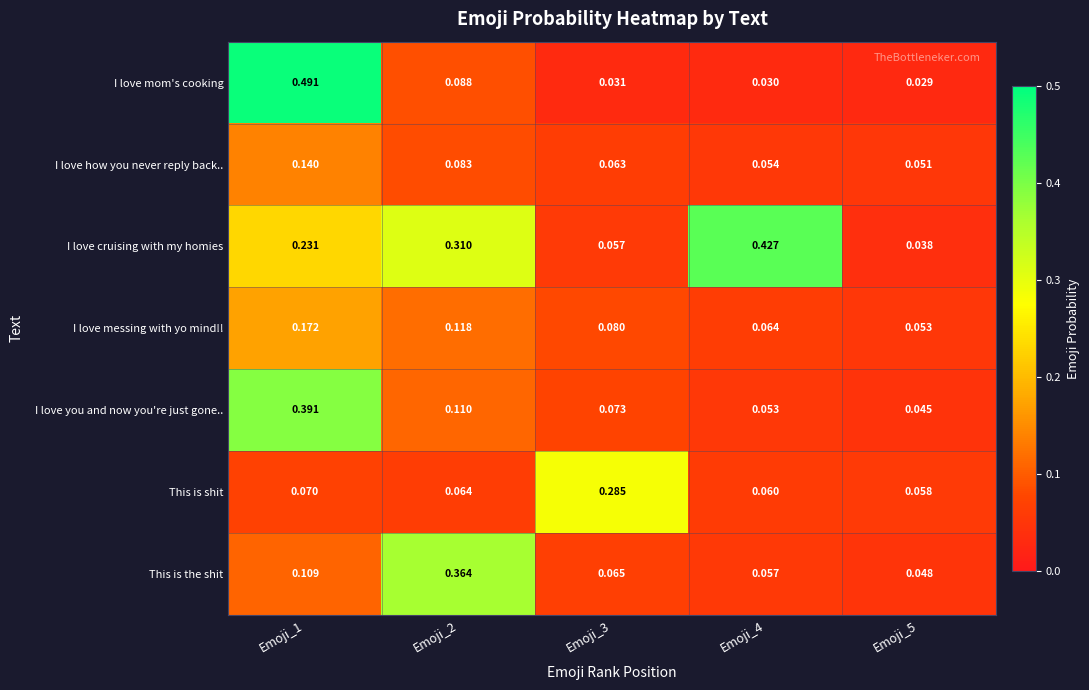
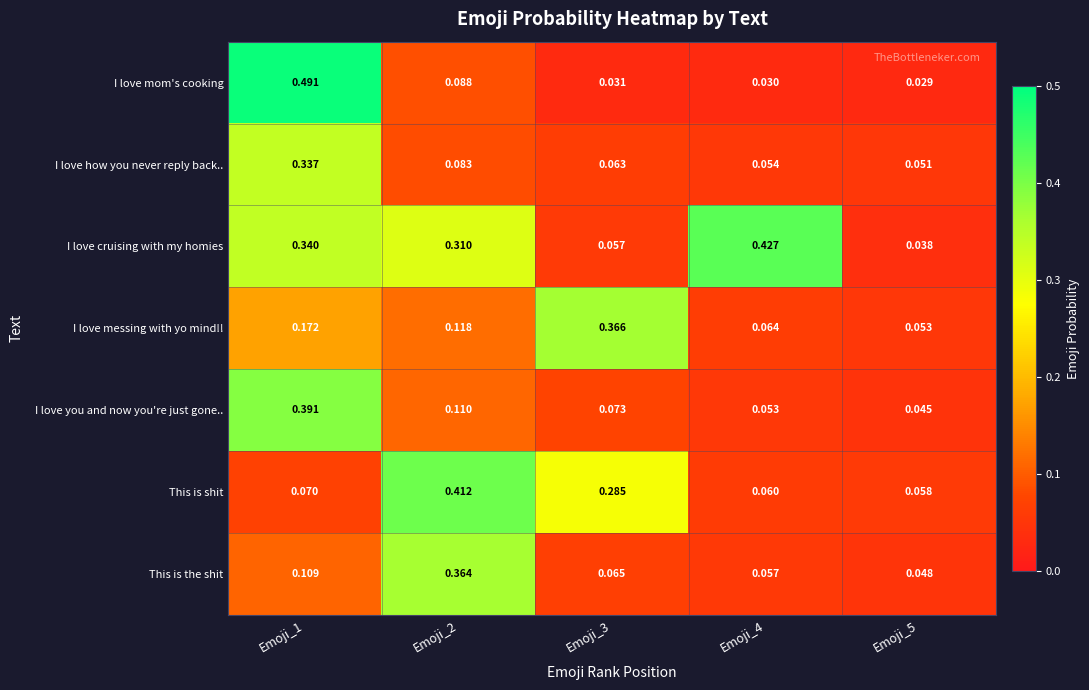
I love how you never reply back.., Emoji_1: 0.140 -> 0.337
I love cruising with my homies, Emoji_1: 0.231 -> 0.340
I love messing with yo mind!!, Emoji_3: 0.080 -> 0.366
This is shit, Emoji_2: 0.064 -> 0.412
